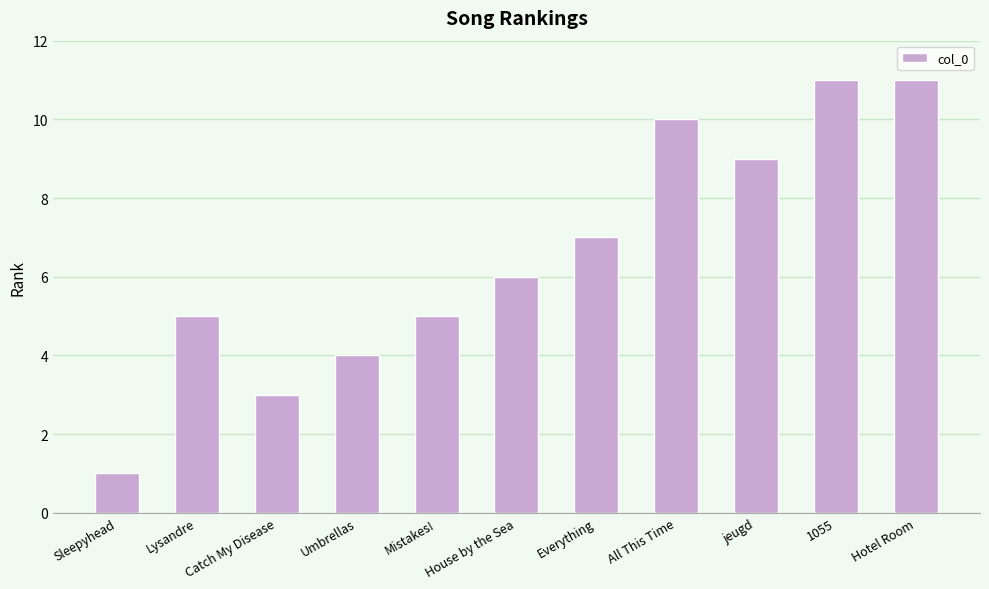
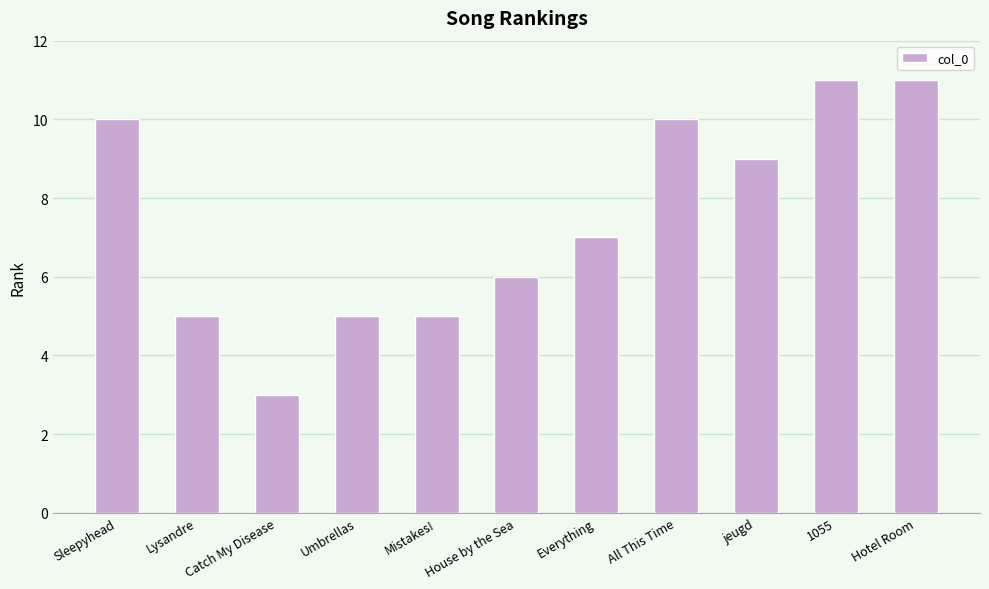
Sleepyhead: 1 -> 10
Umbrellas: 4 -> 5
